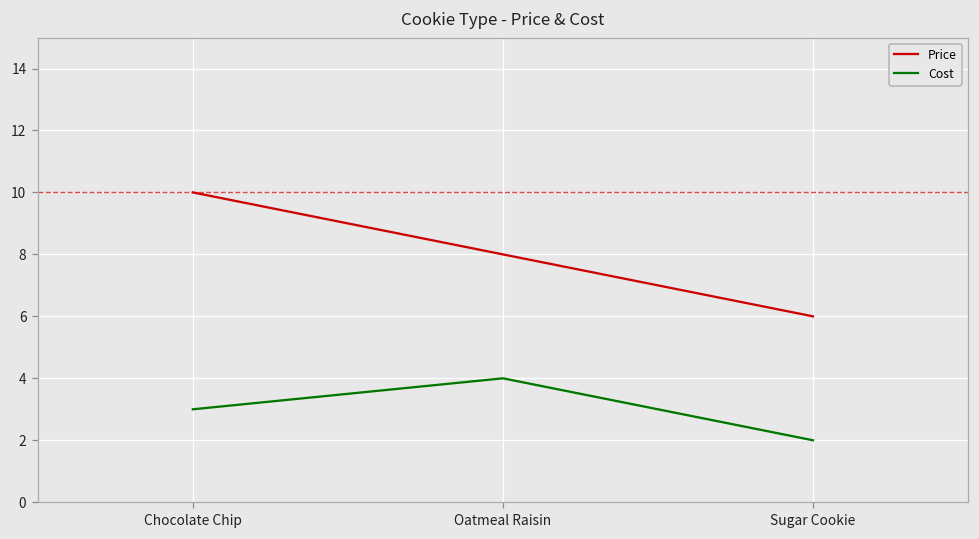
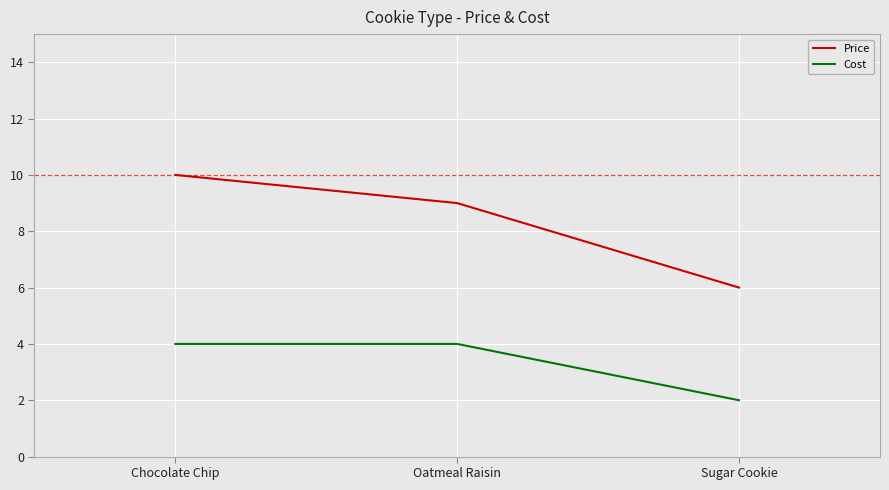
Cost, Chocolate Chip: 3 -> 4
Price, Oatmeal Raisin: 8 -> 9
